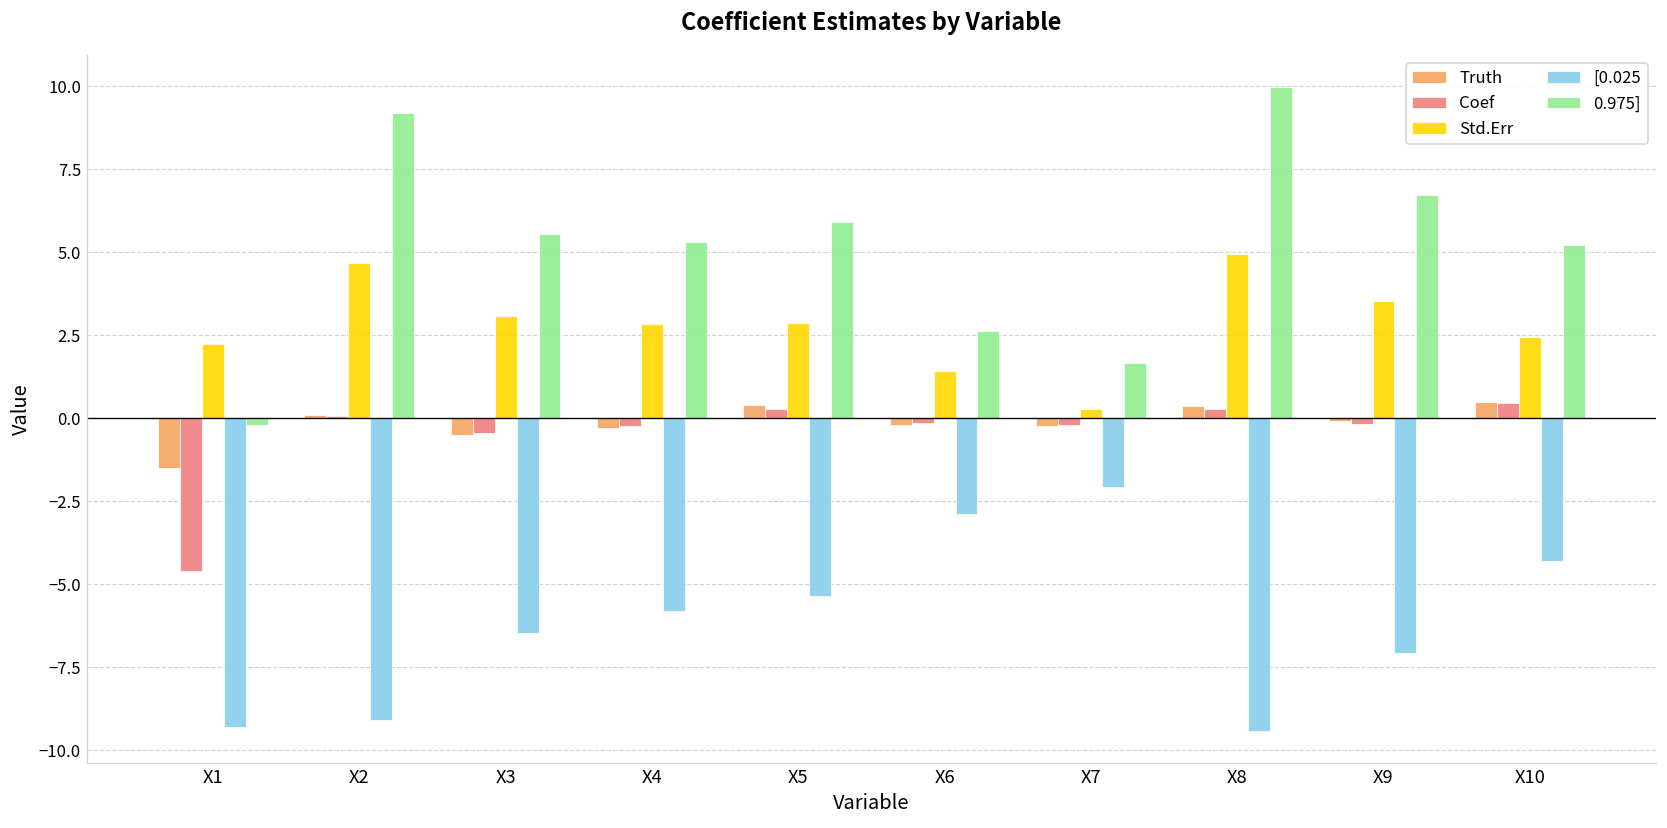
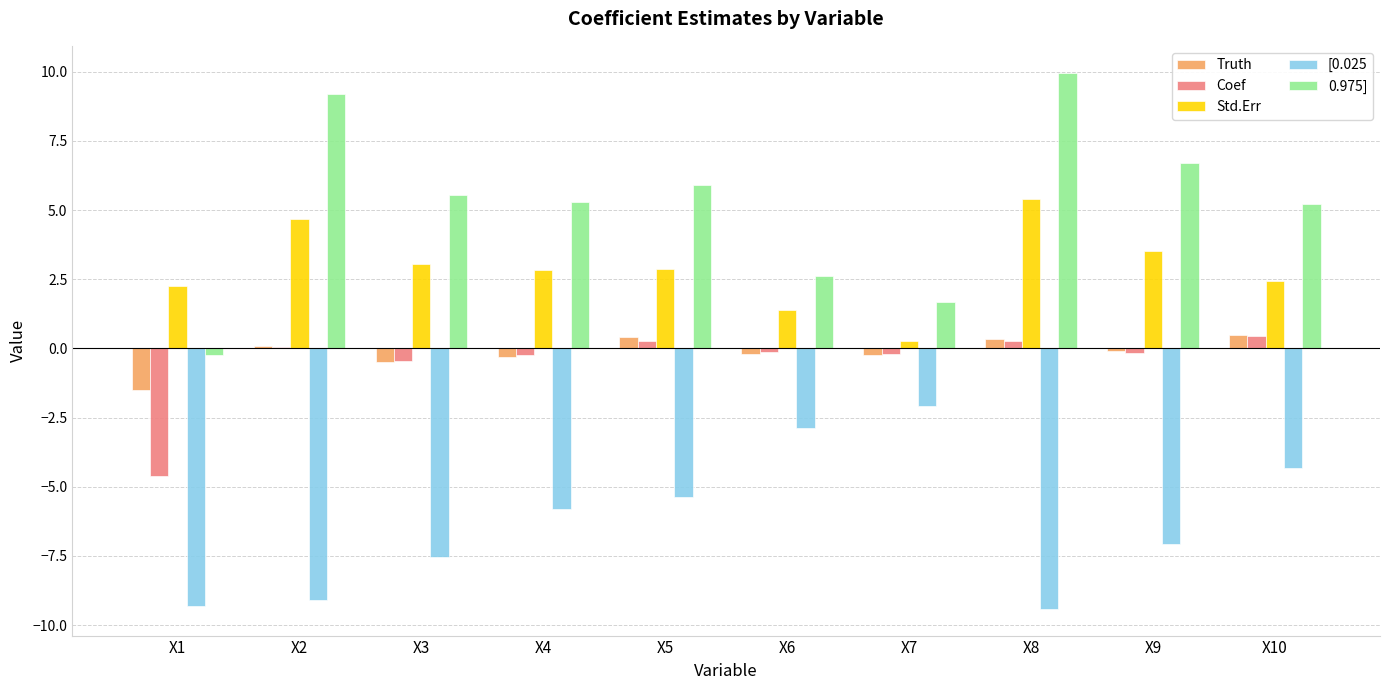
[0.025, X3: -6.5 -> -7.6
Std.Err, X8: 4.9 -> 5.4
